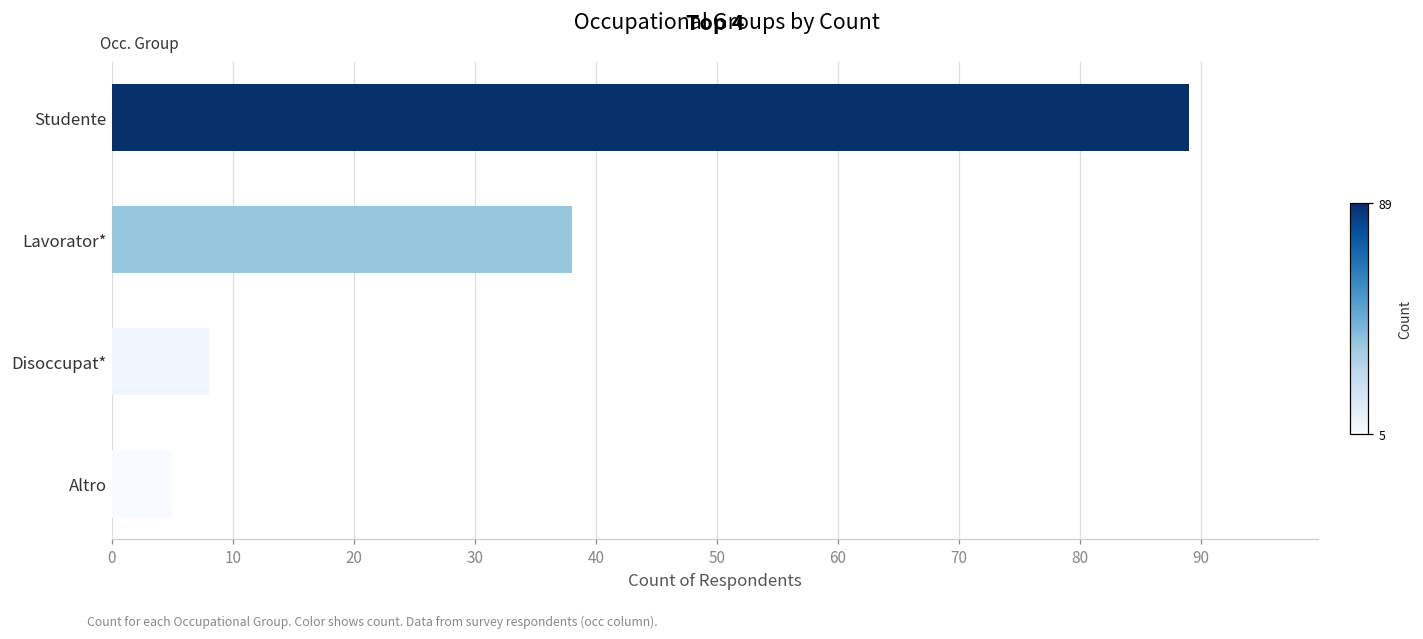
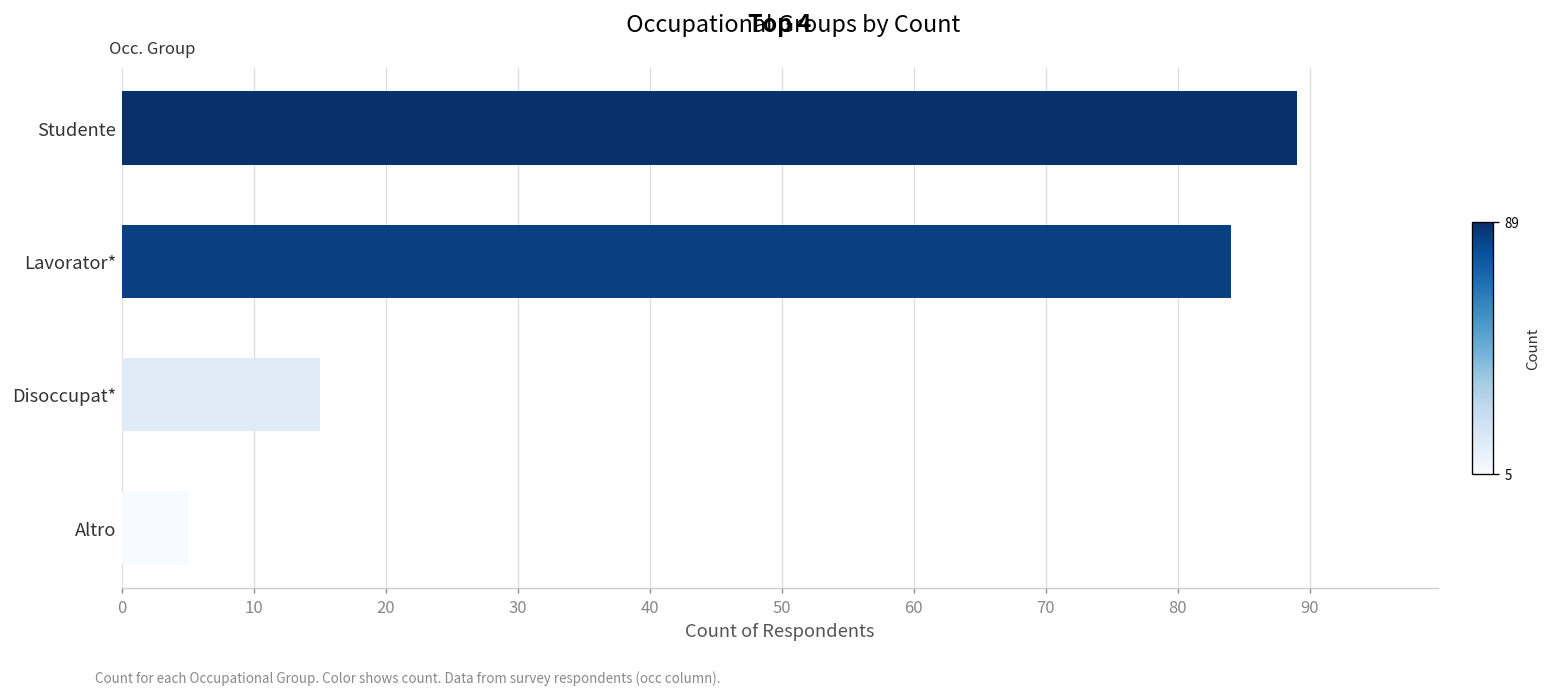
Lavorator*: 38 -> 84
Disoccupat*: 8 -> 15
